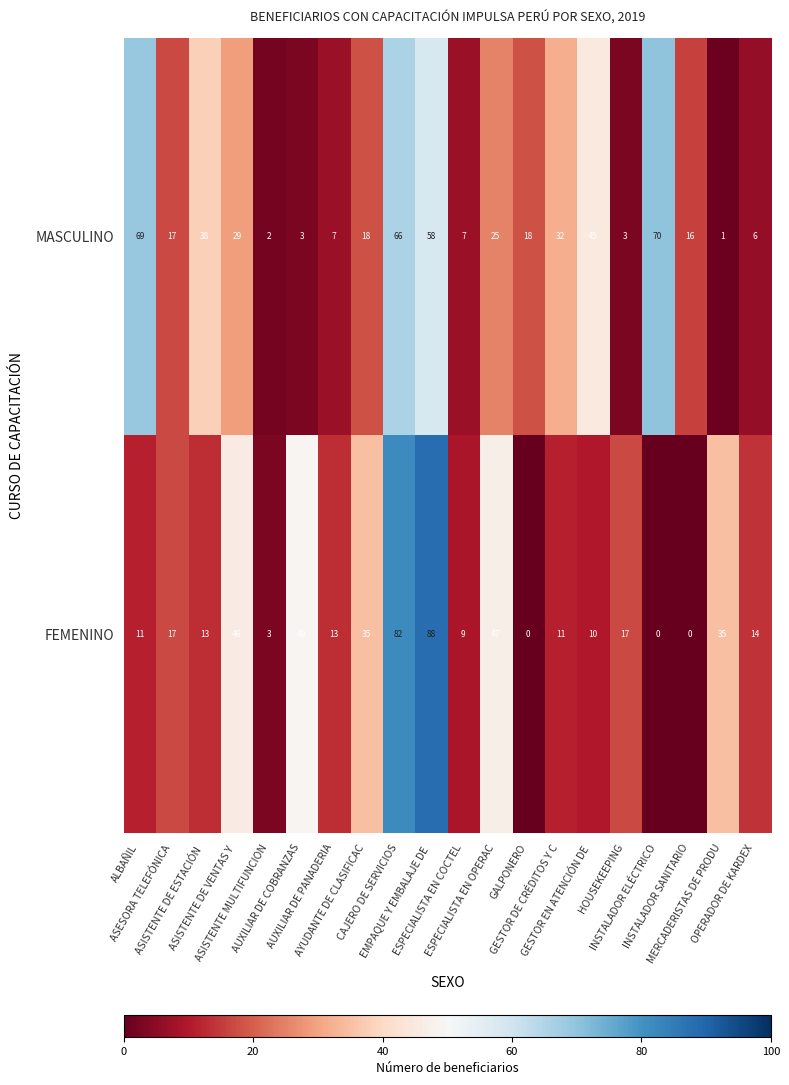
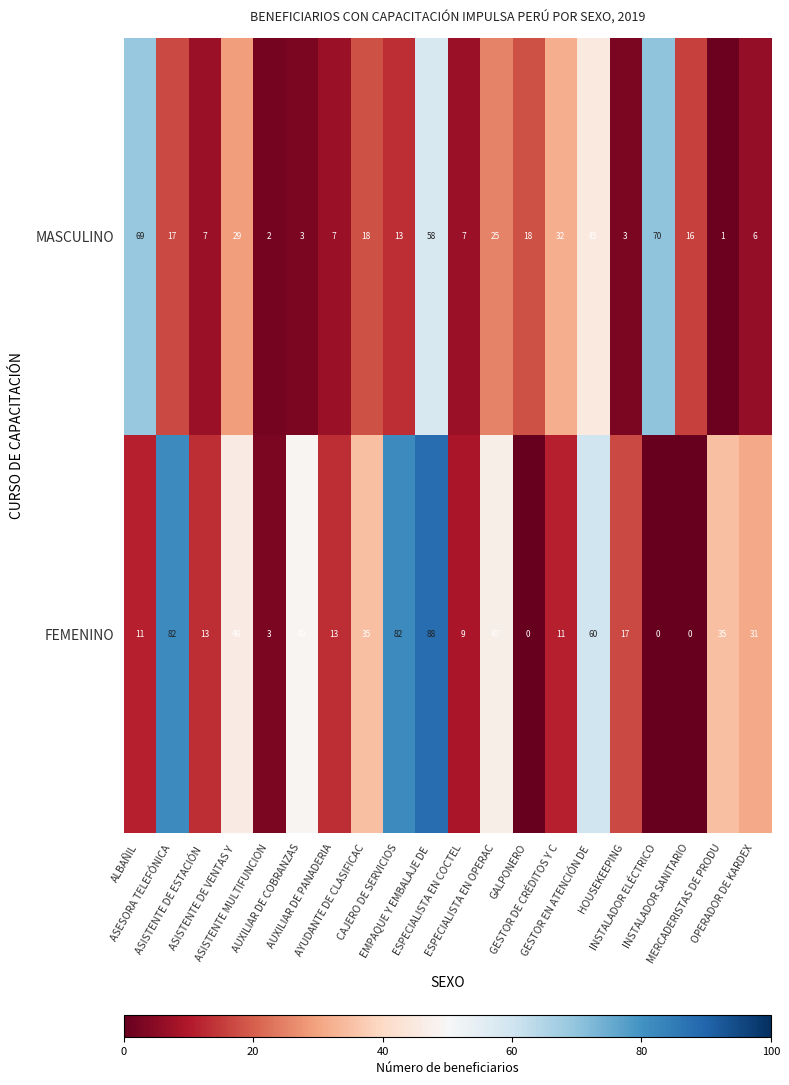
MASCULINO, ASISTENTE DE ESTACIÓN: 38 -> 7
MASCULINO, CAJERO DE SERVICIOS: 66 -> 13
FEMENINO, ASESORA TELEFÓNICA: 17 -> 82
FEMENINO, GESTOR EN ATENCIÓN DE: 10 -> 60
FEMENINO, OPERADOR DE KARDEX: 14 -> 31
